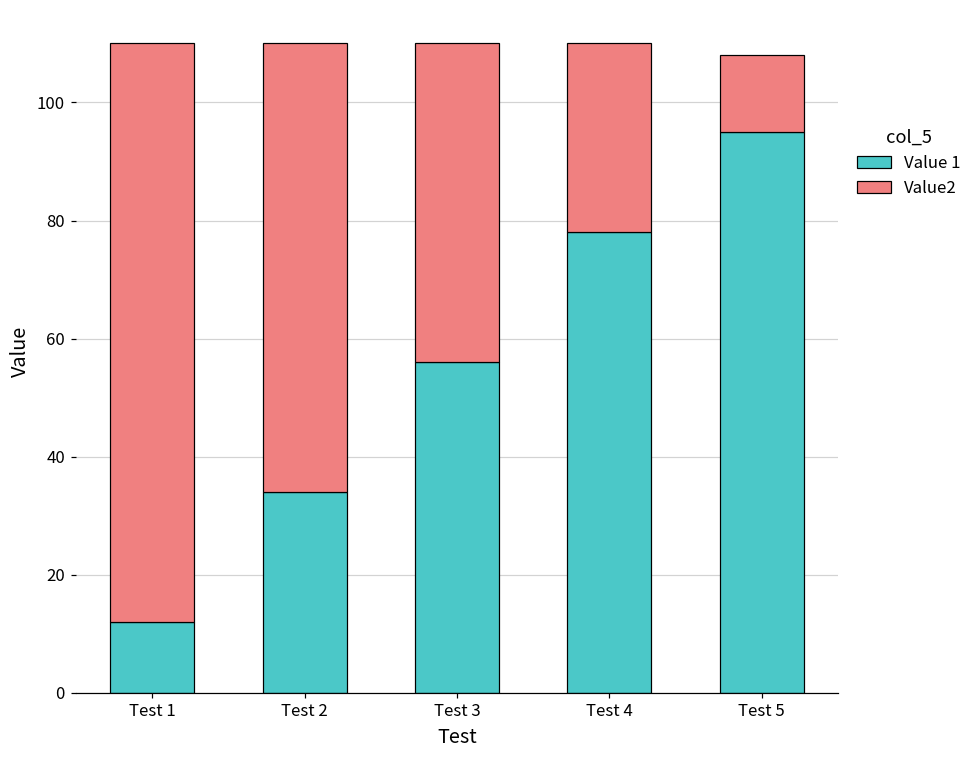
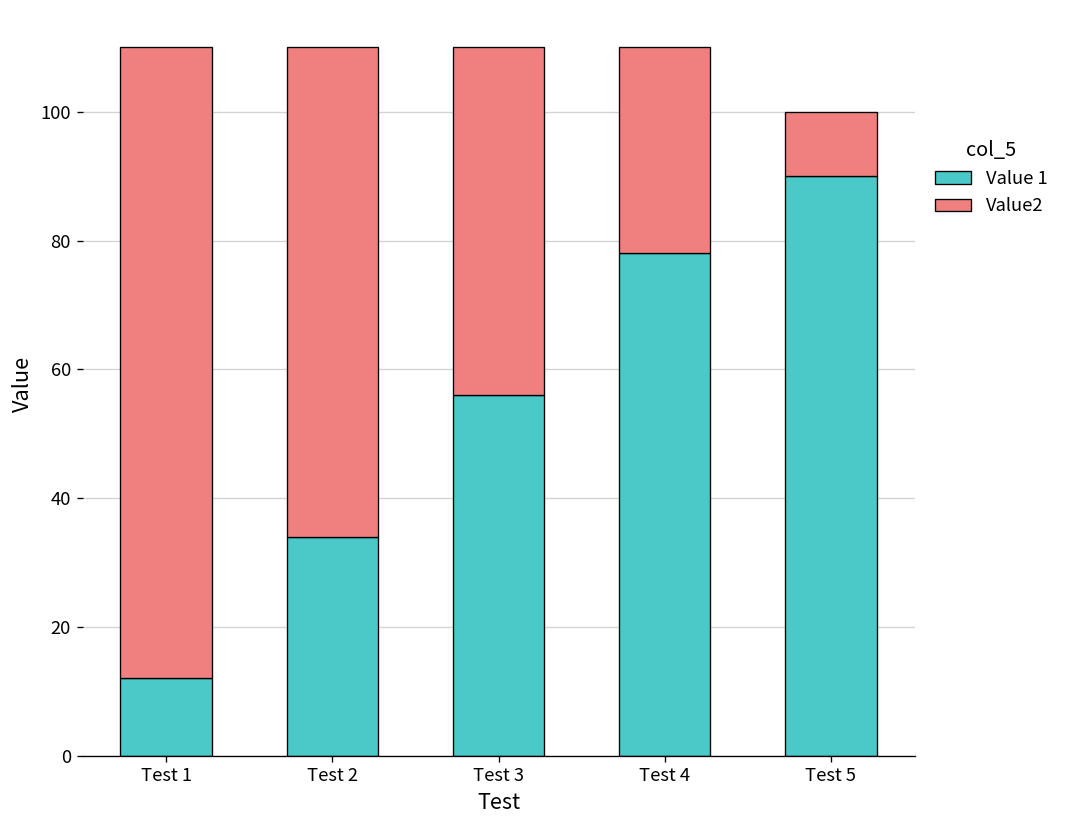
Value 1, Test 5: 95 -> 90
Value2, Test 5: 13 -> 10
